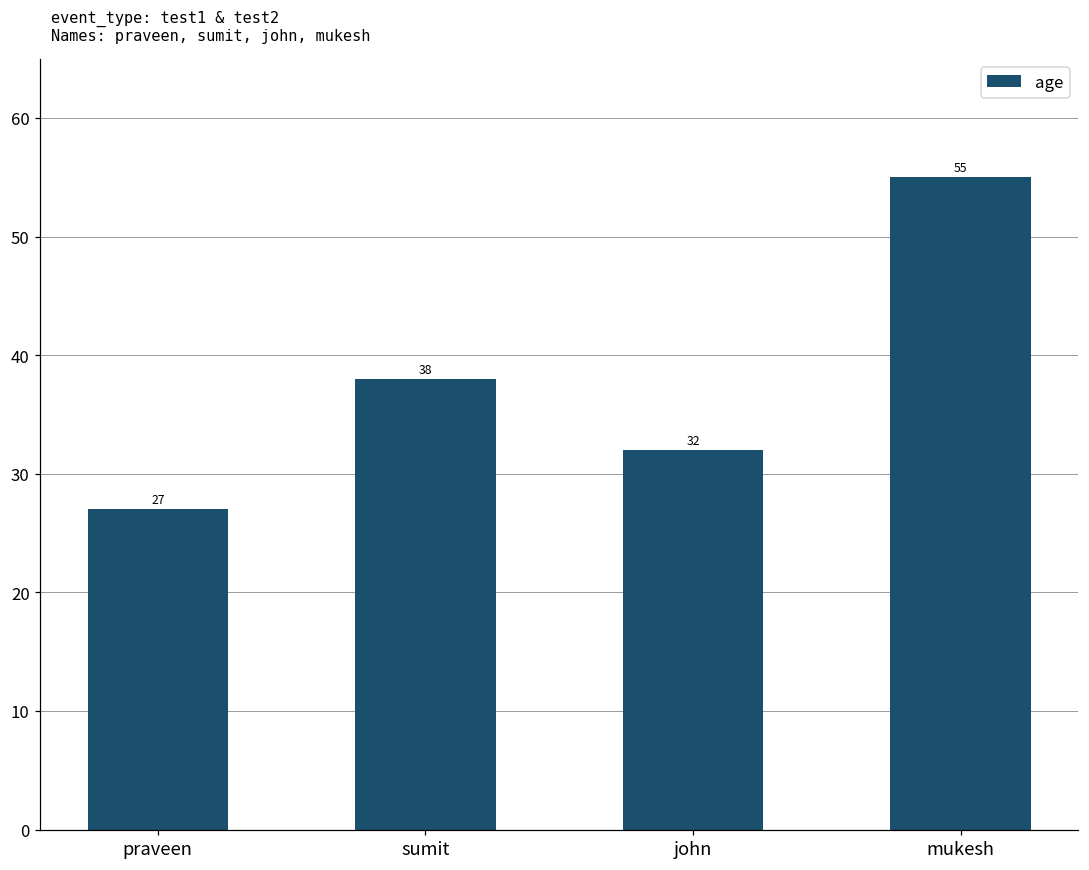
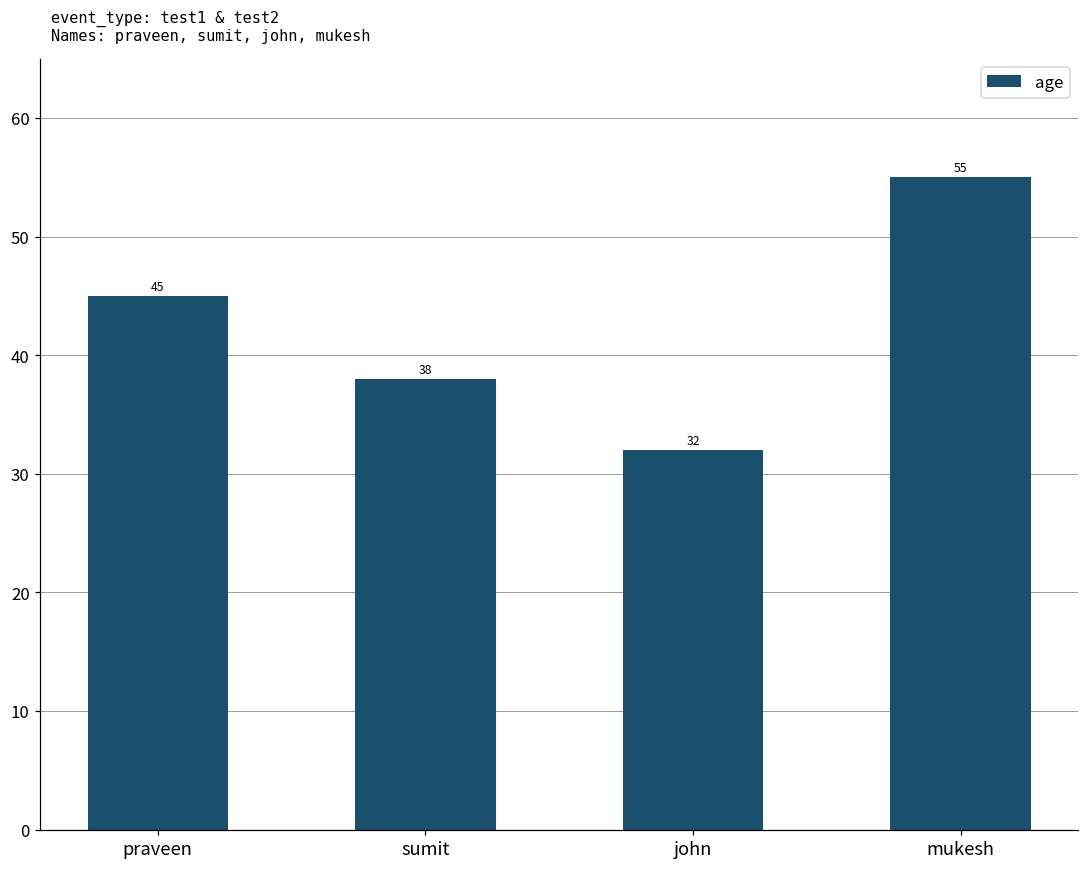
praveen: 27 -> 45
